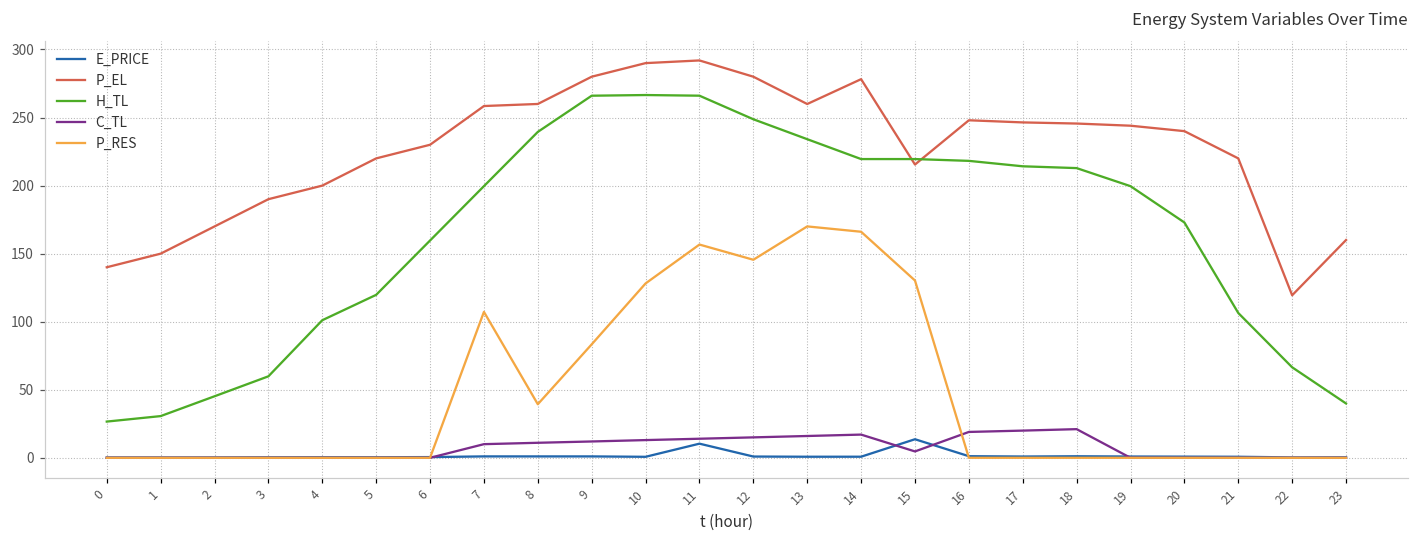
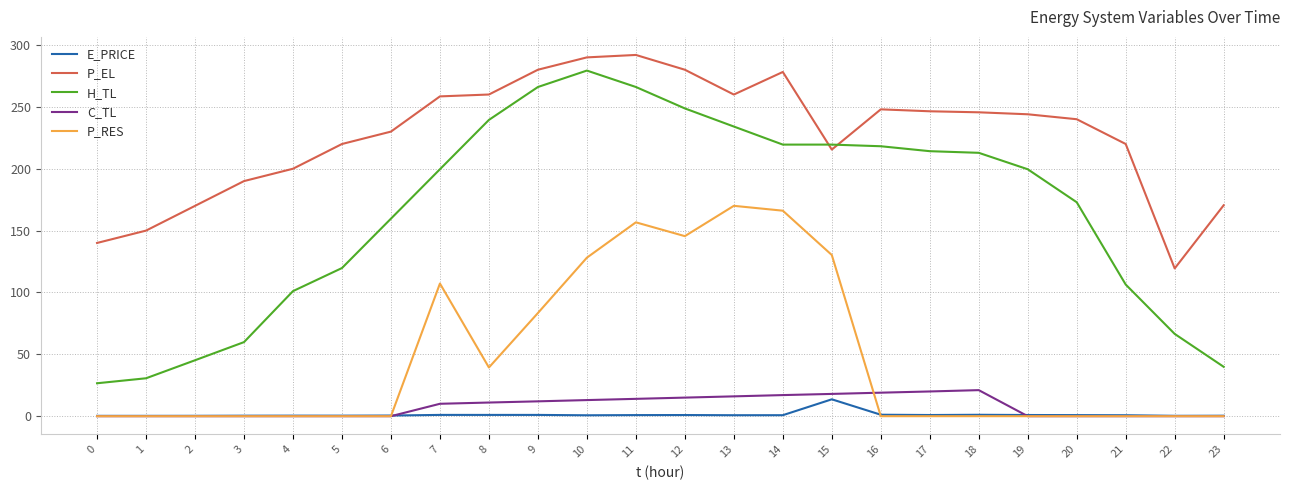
H_TL, 10: 267 -> 279
E_PRICE, 11: 10 -> 1
C_TL, 15: 5 -> 18
P_EL, 23: 160 -> 170
